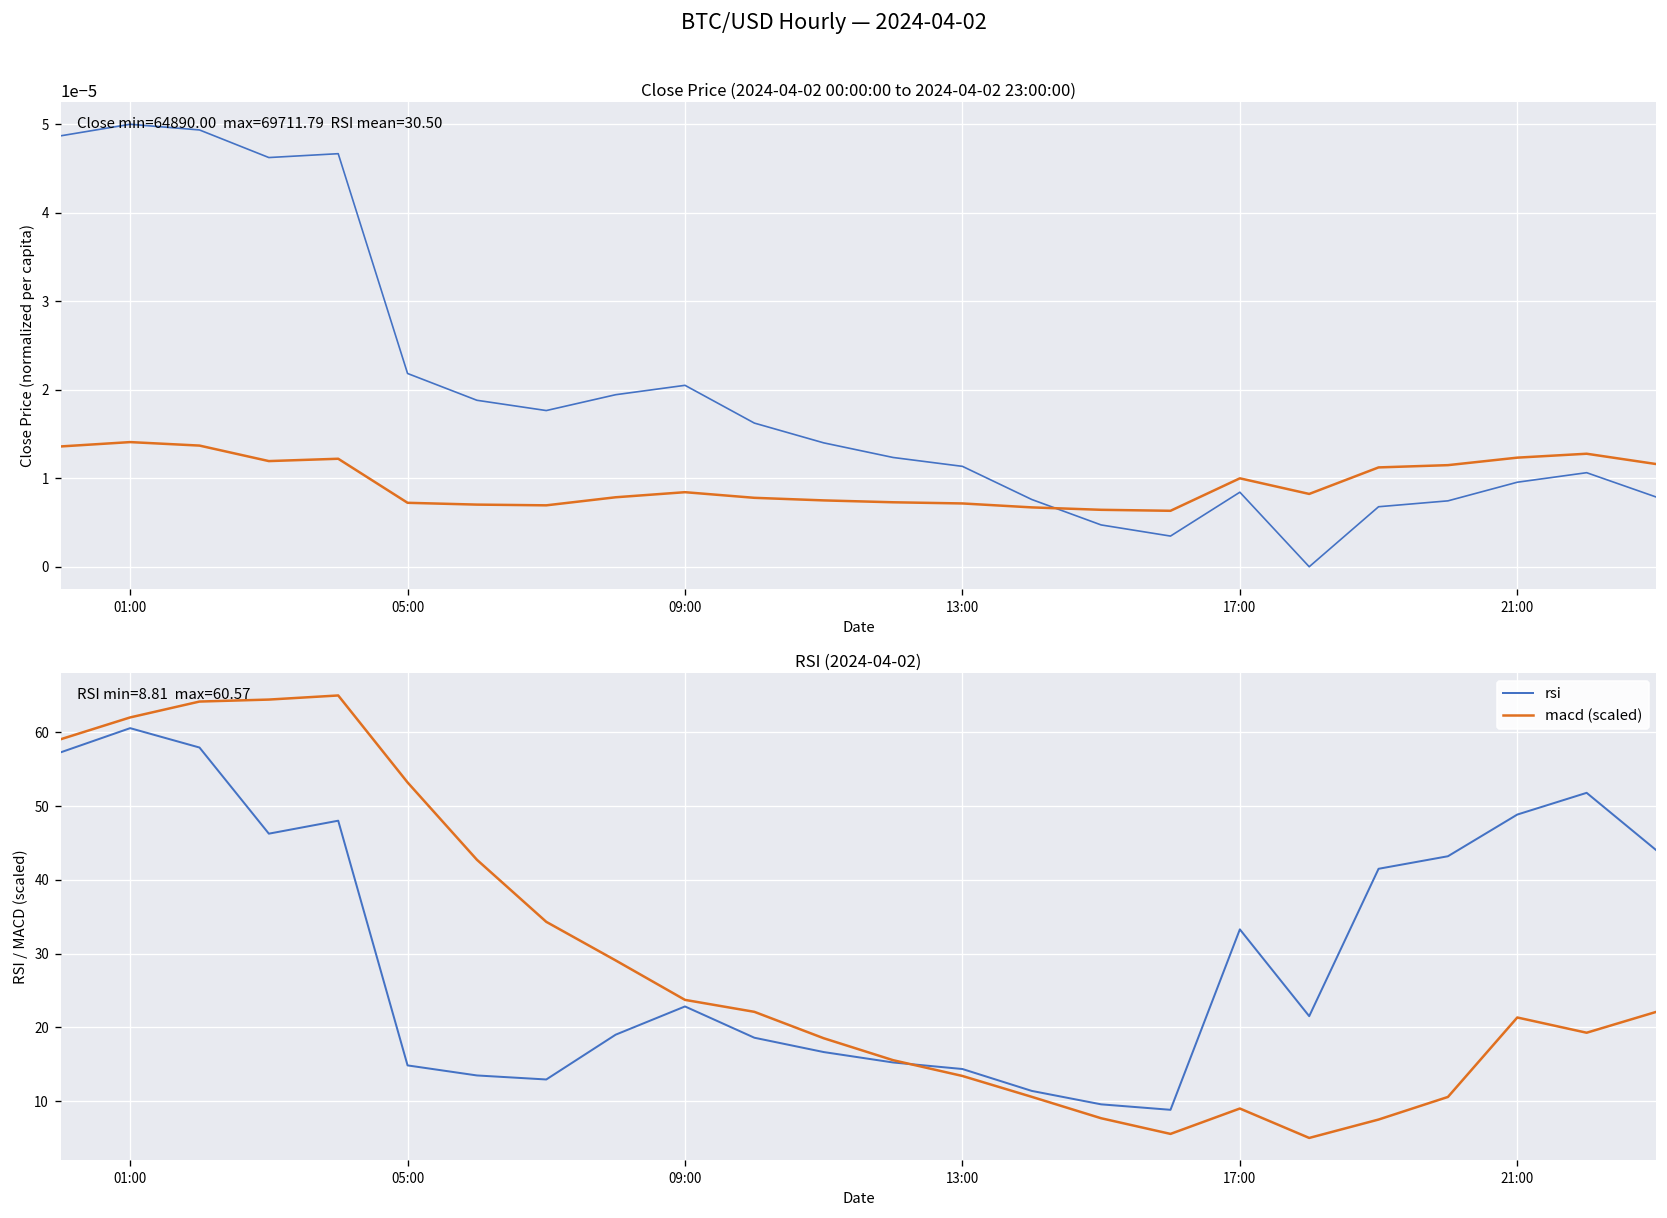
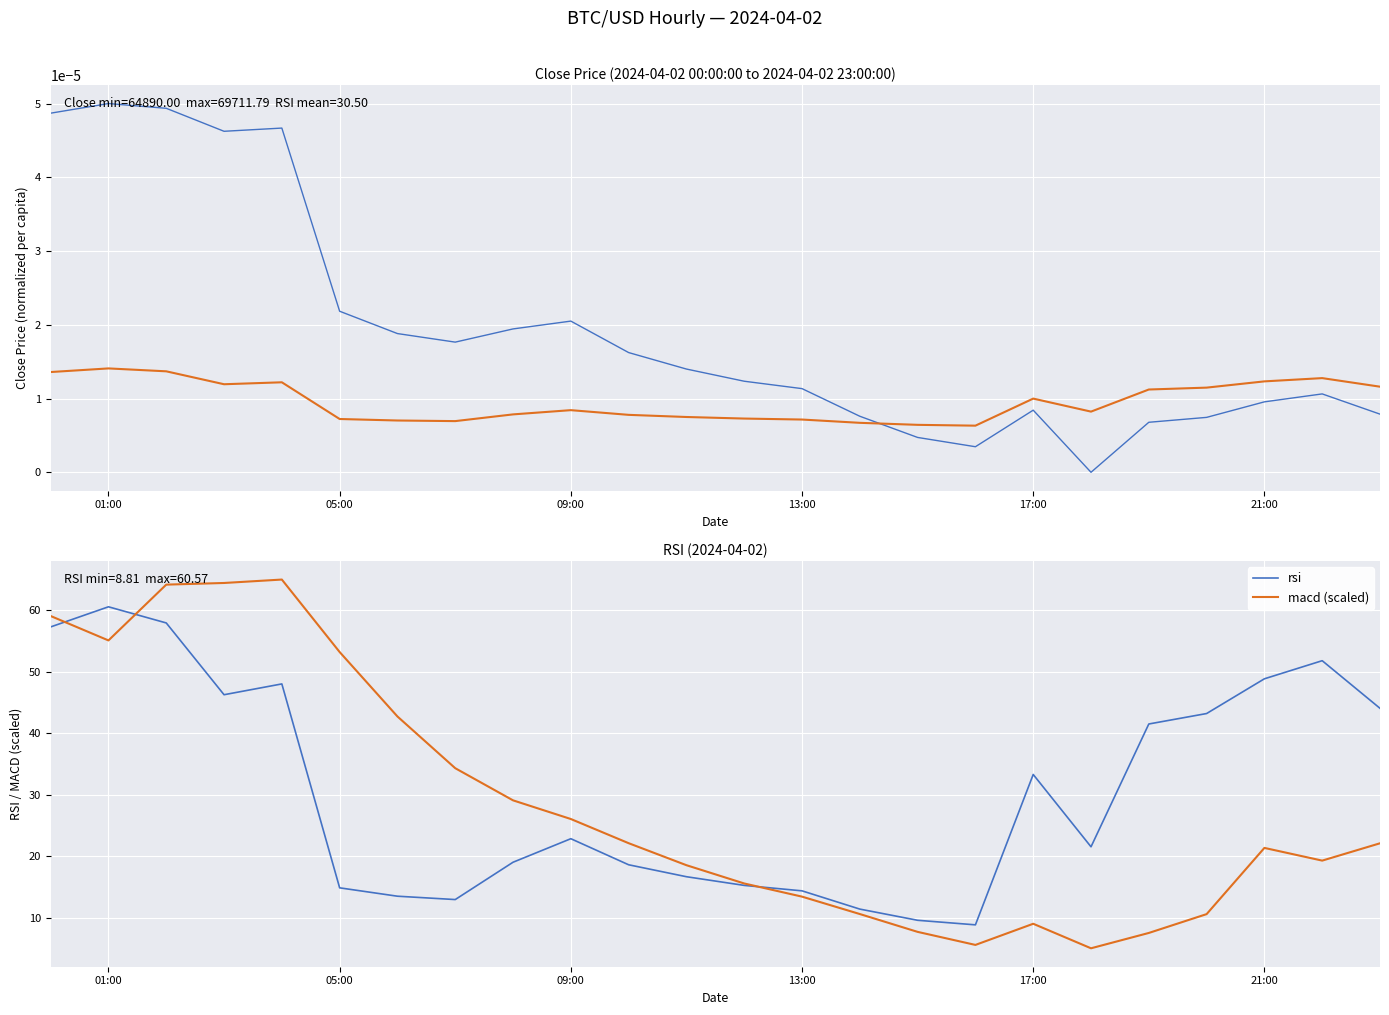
RSI (2024-04-02), macd (scaled), 01:00: 62 -> 55
RSI (2024-04-02), macd (scaled), 09:00: 24 -> 26
